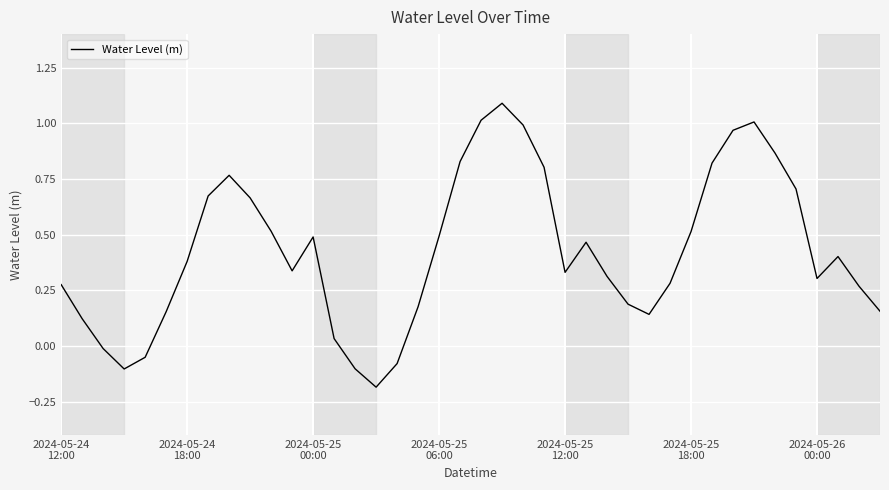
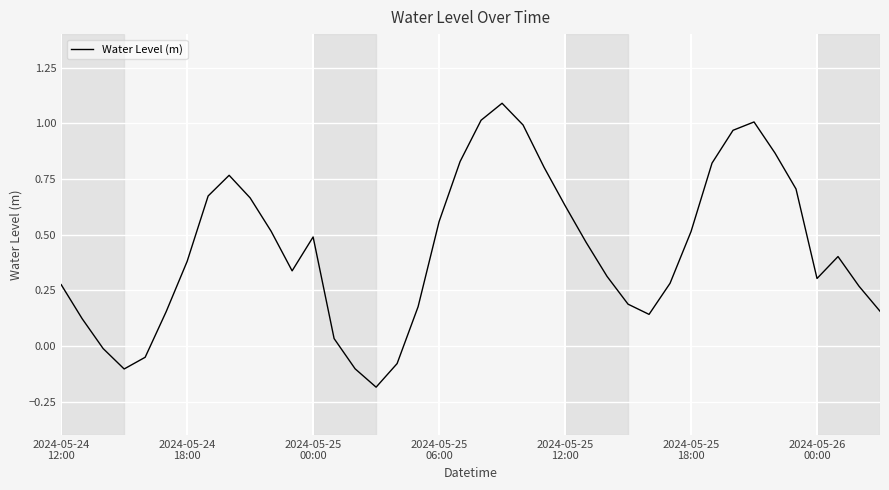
2024-05-25 06:00: 0.49 -> 0.56
2024-05-25 12:00: 0.33 -> 0.63
